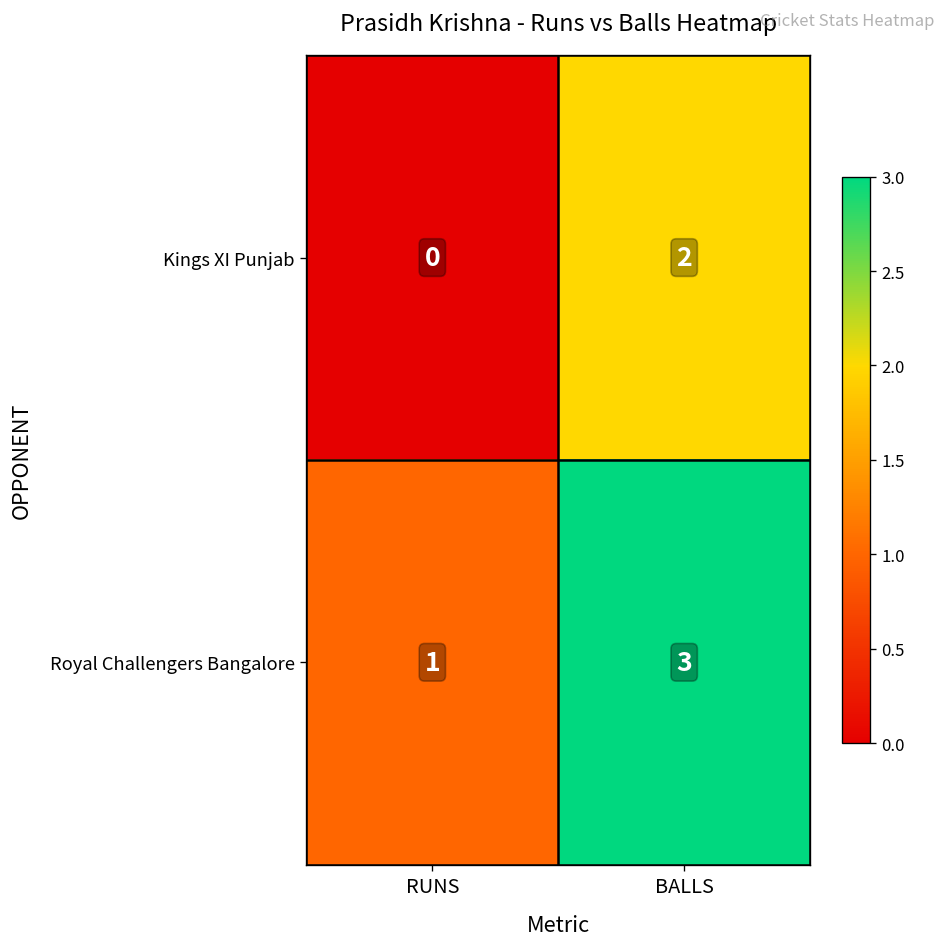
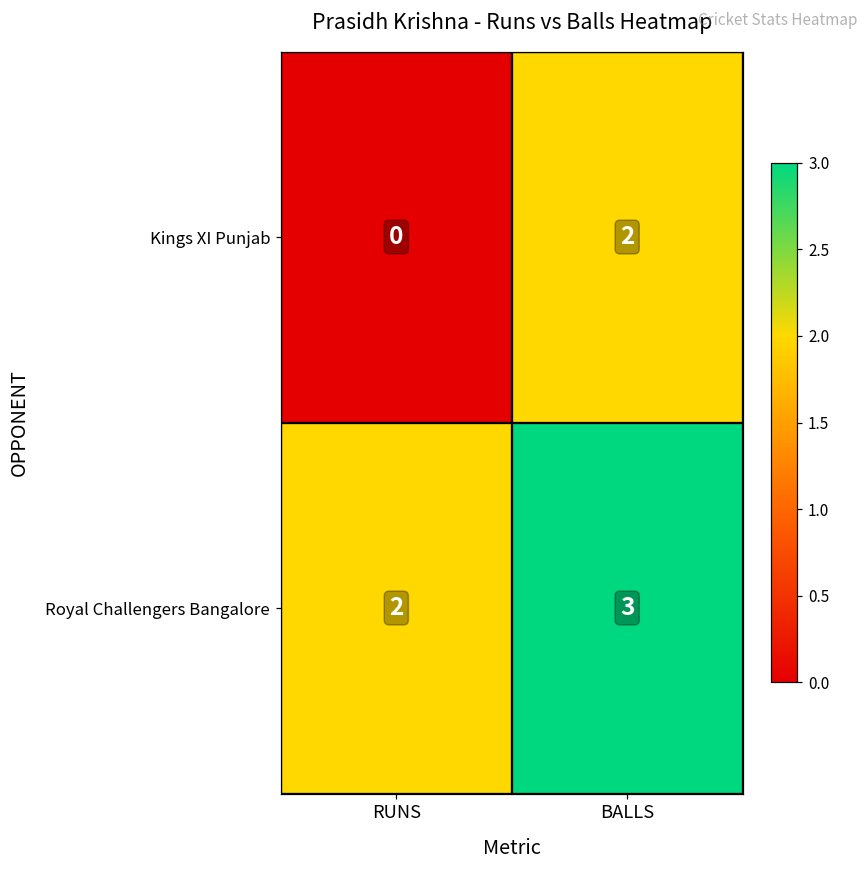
Royal Challengers Bangalore, RUNS: 1 -> 2
